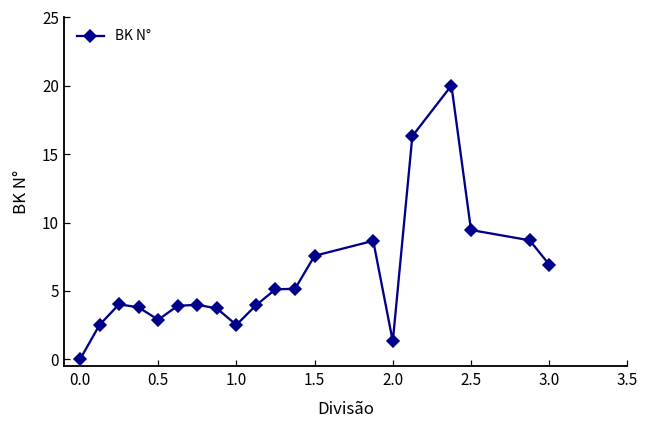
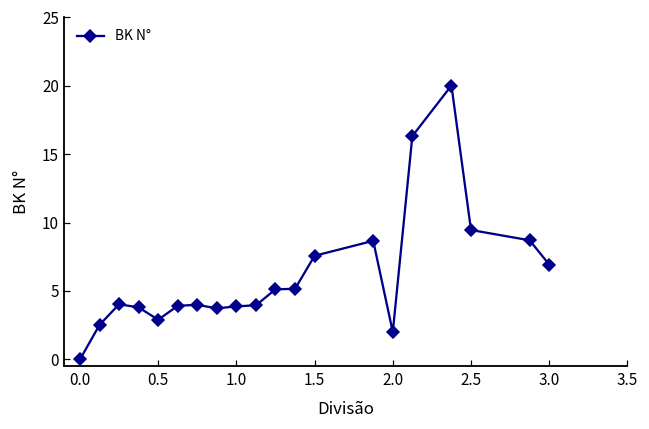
1.0: 2.5 -> 3.9
2.0: 1.3 -> 2.0
